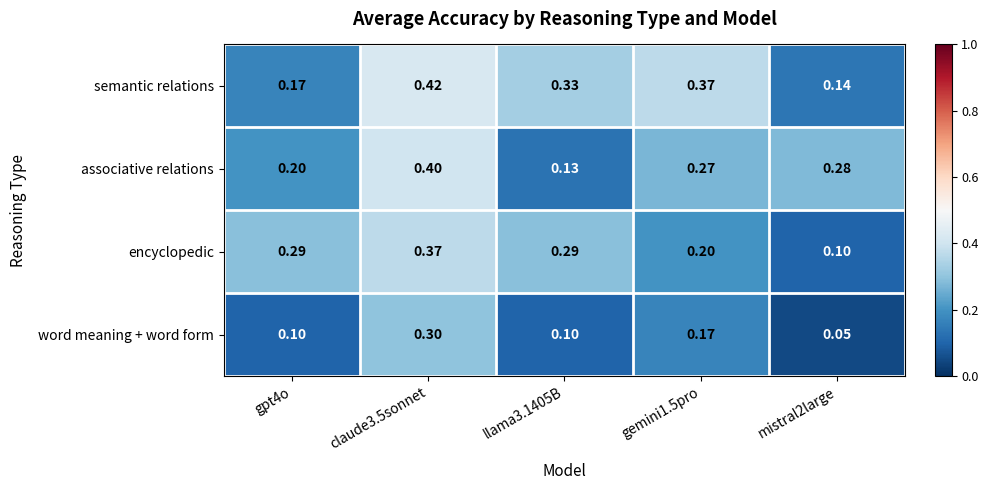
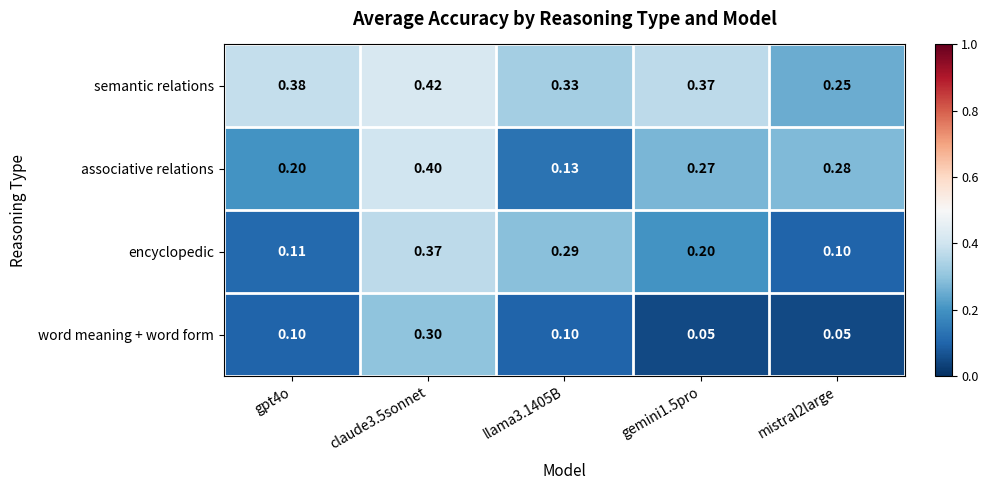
semantic relations, gpt4o: 0.17 -> 0.38
semantic relations, mistral2large: 0.14 -> 0.25
encyclopedic, gpt4o: 0.29 -> 0.11
word meaning + word form, gemini1.5pro: 0.17 -> 0.05
